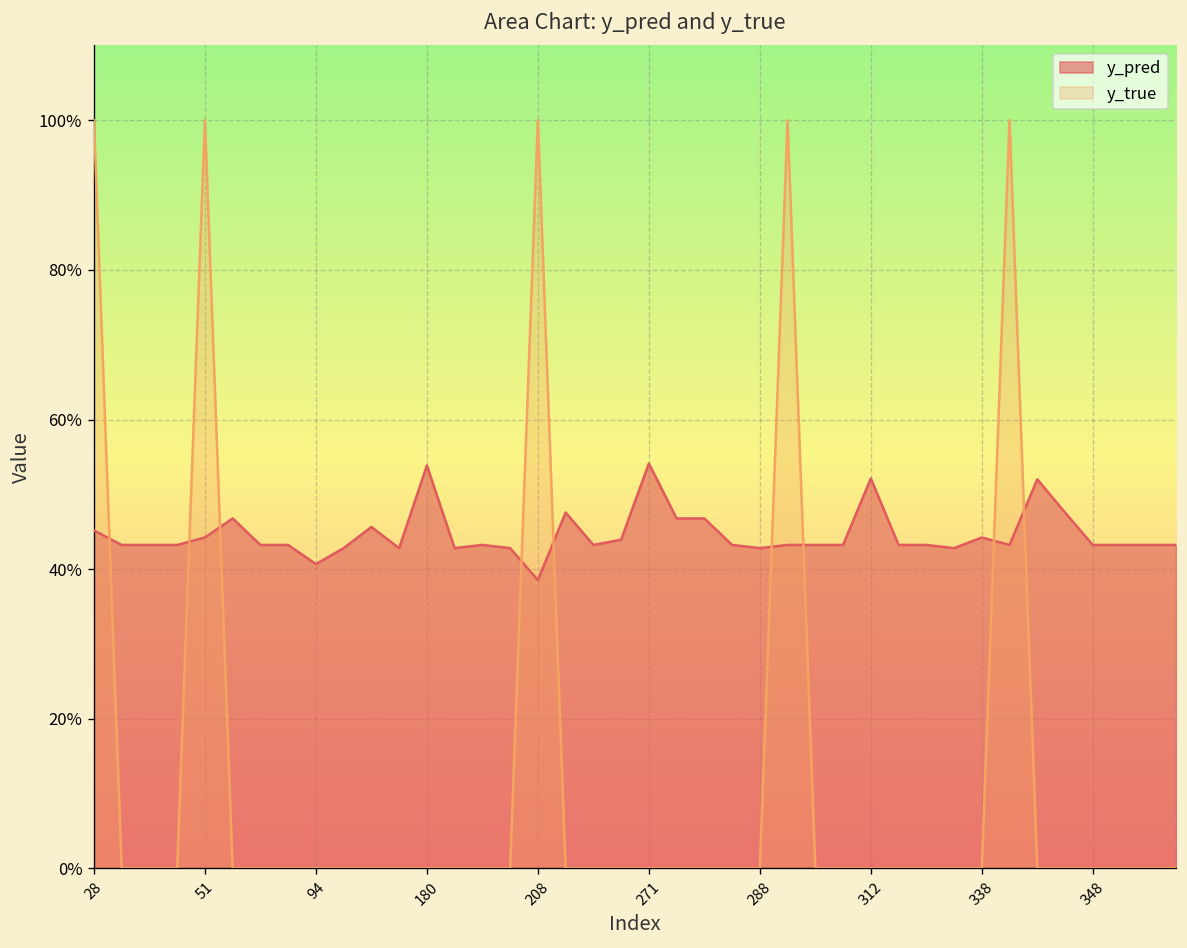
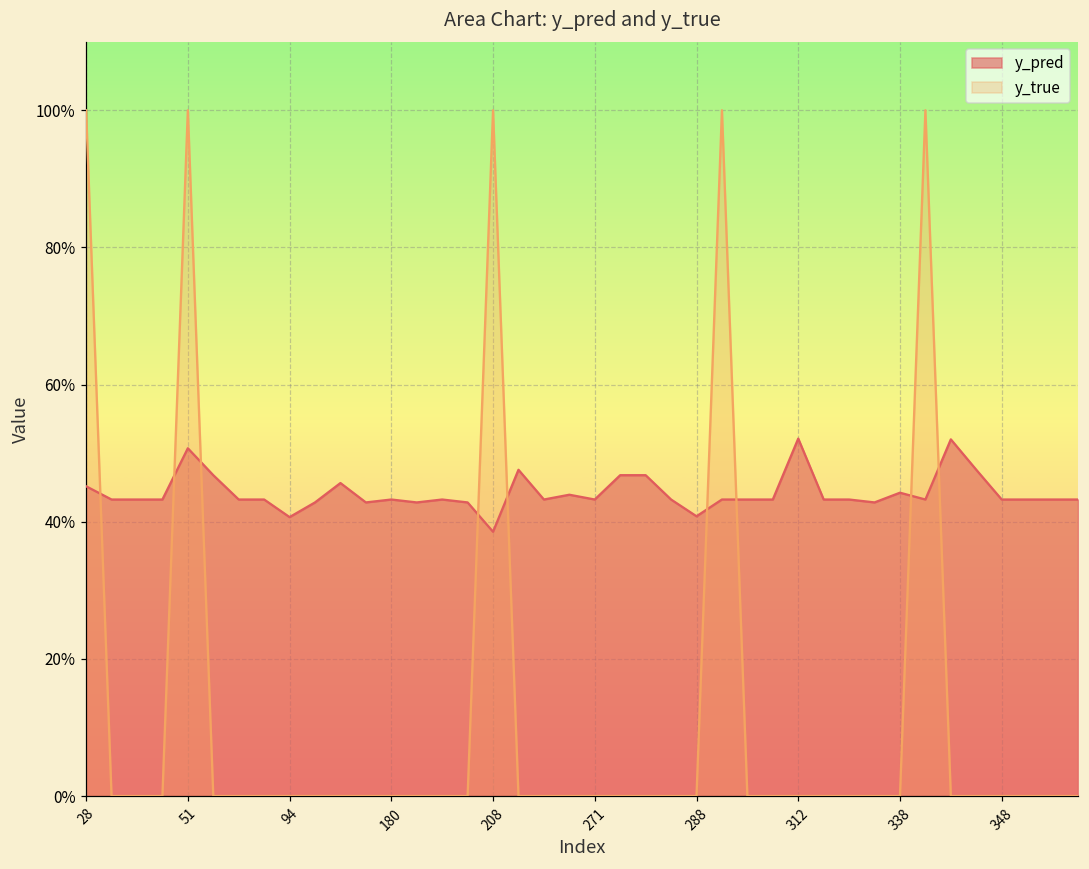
y_pred, 51: 44% -> 51%
y_pred, 180: 54% -> 43%
y_pred, 271: 54% -> 43%
y_pred, 288: 43% -> 41%
